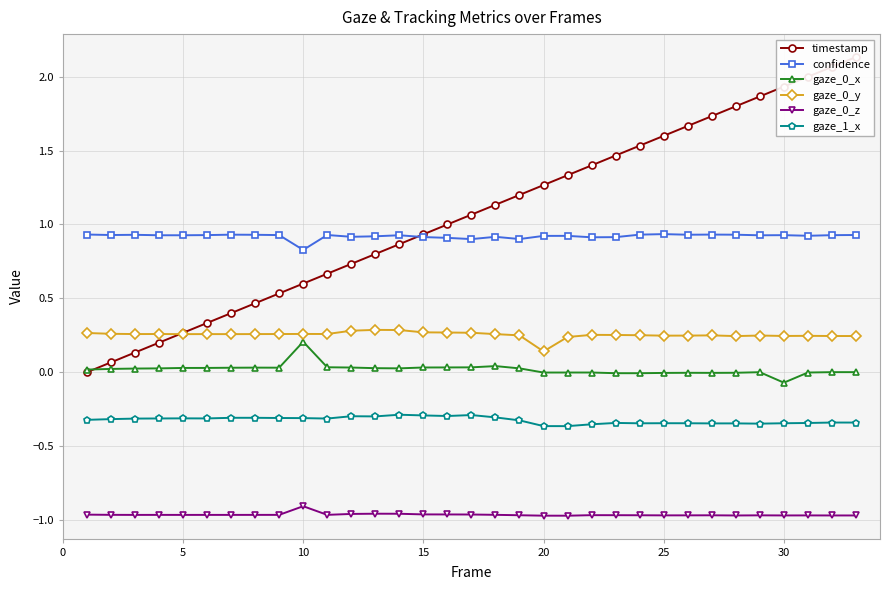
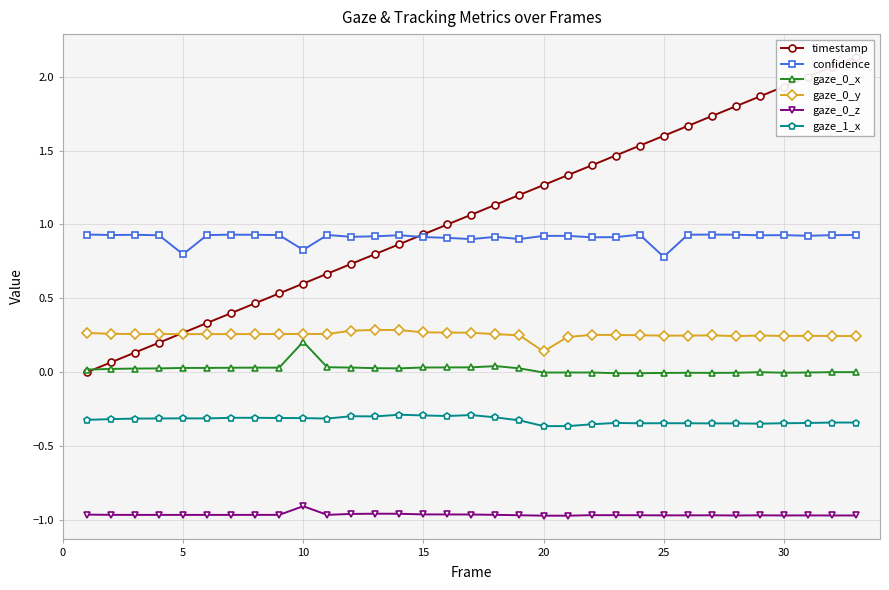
confidence, 5: 0.93 -> 0.80
confidence, 25: 0.93 -> 0.78
gaze_0_x, 30: -0.07 -> 0.00
